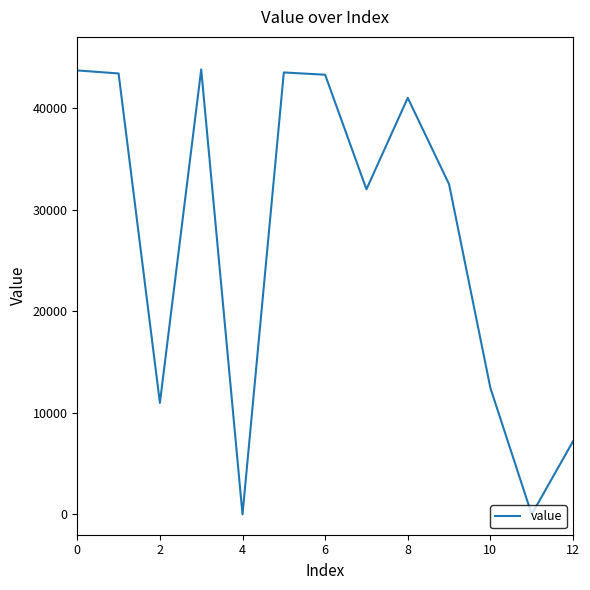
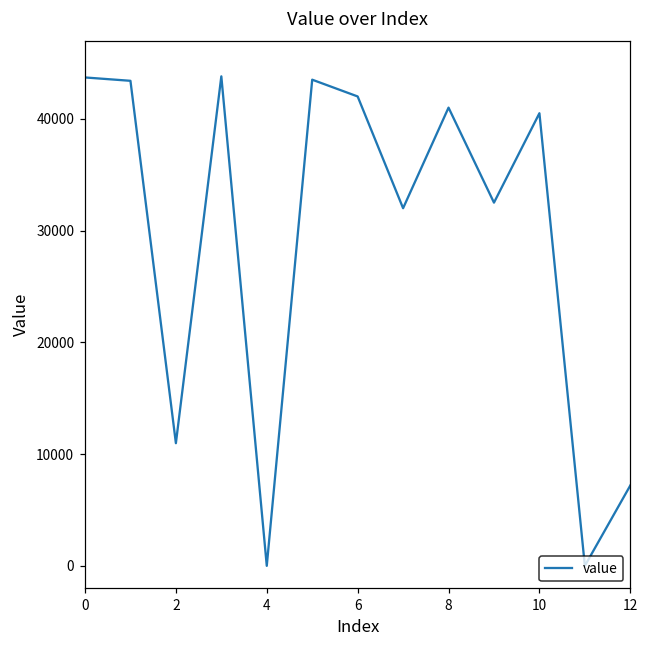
6: 43300 -> 42000
10: 12500 -> 40500
